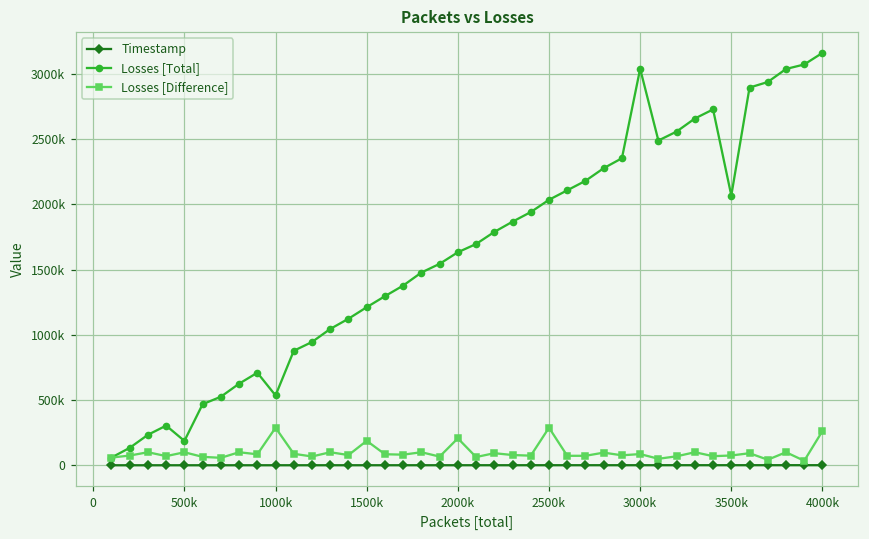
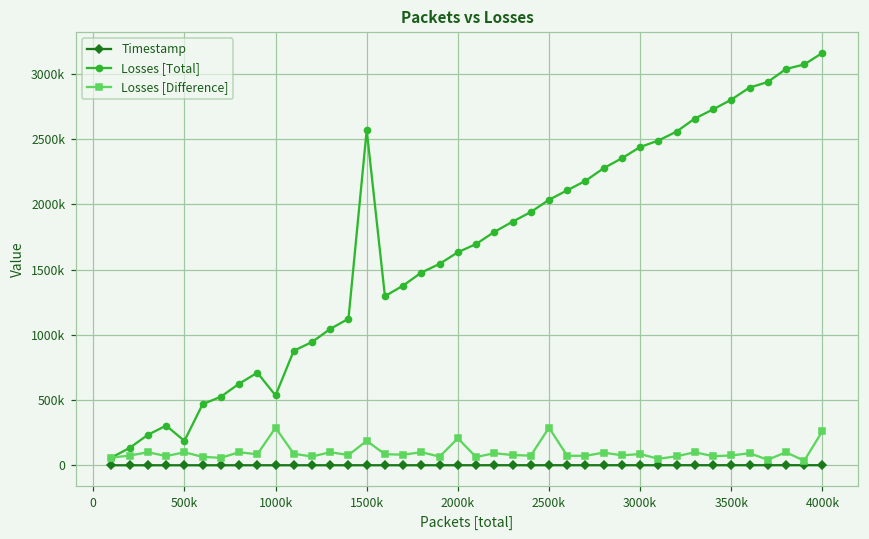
Losses [Total], 1500k: 1210000 -> 2570000
Losses [Total], 3000k: 3040000 -> 2440000
Losses [Total], 3500k: 2070000 -> 2800000
